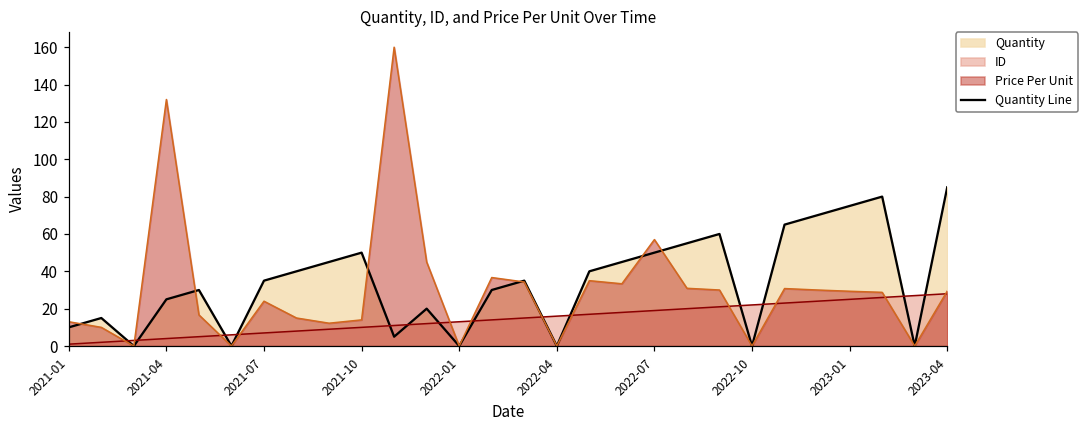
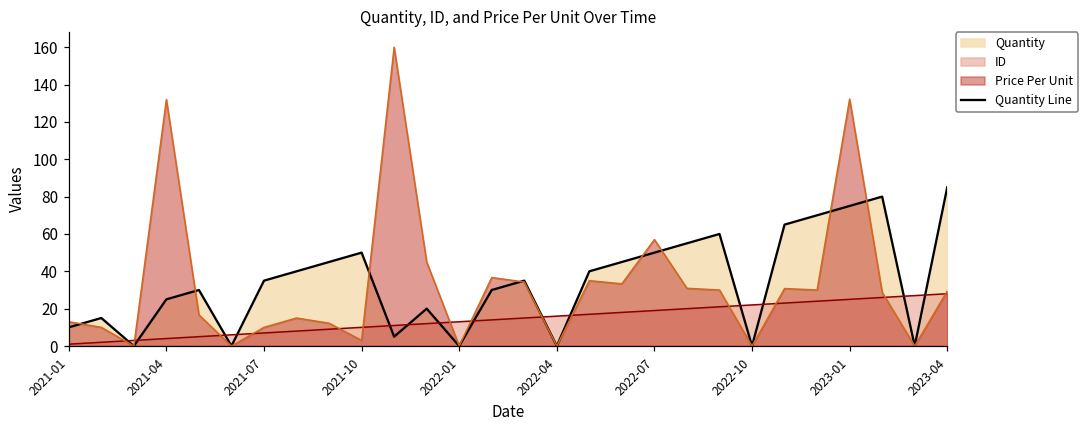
Price Per Unit, 2021-07: 24 -> 10
Price Per Unit, 2021-10: 14 -> 3
Price Per Unit, 2023-01: 29 -> 132
